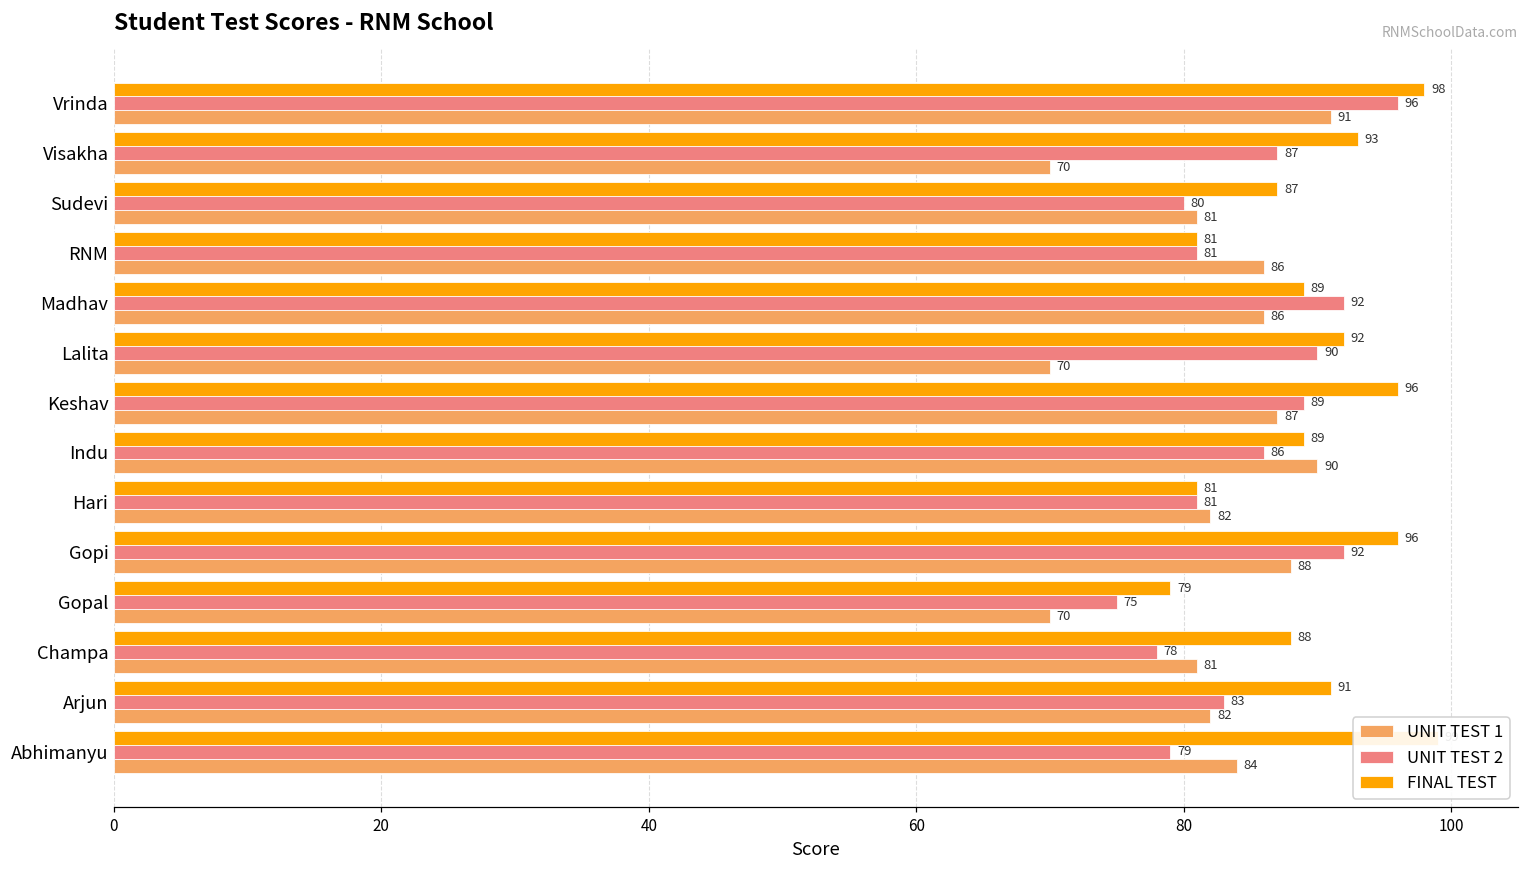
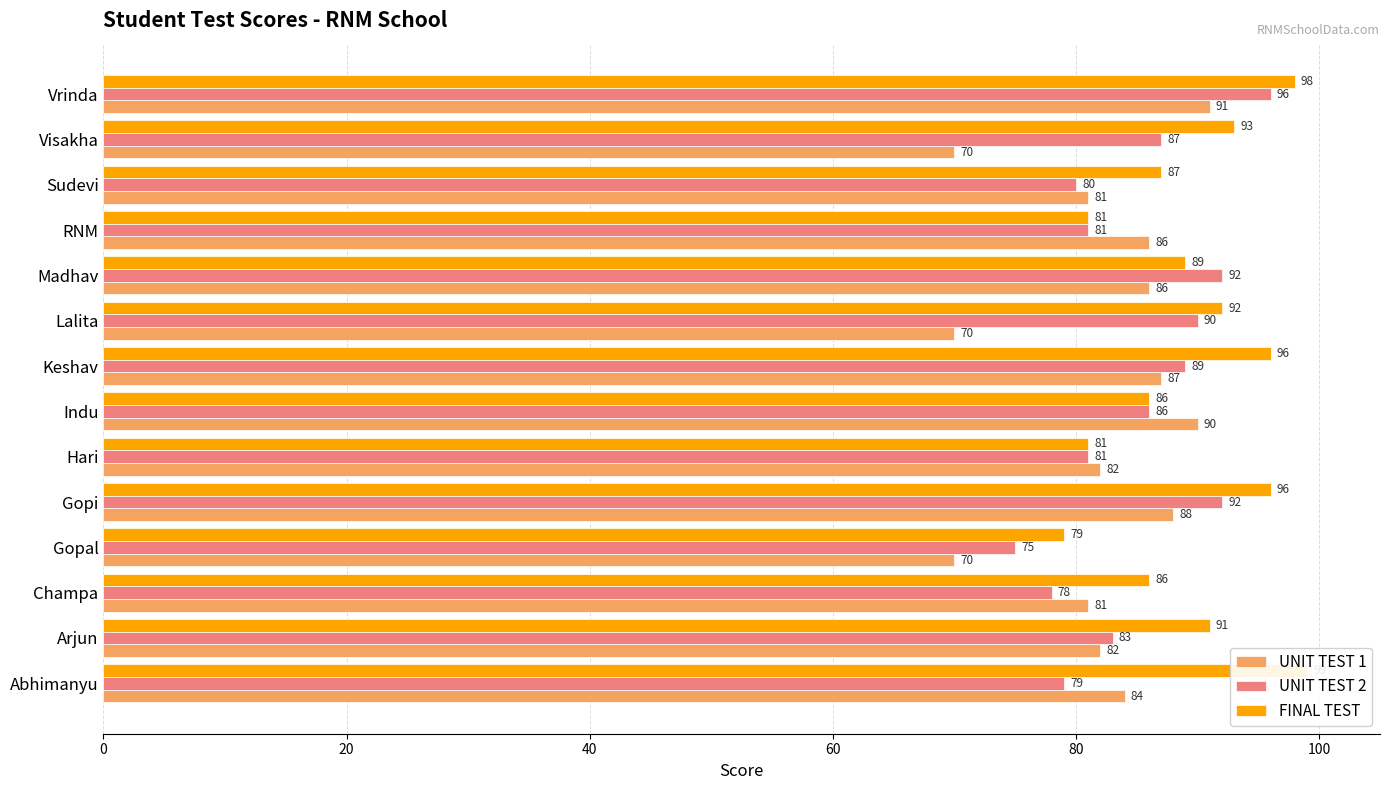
FINAL TEST, Indu: 89 -> 86
FINAL TEST, Champa: 88 -> 86
